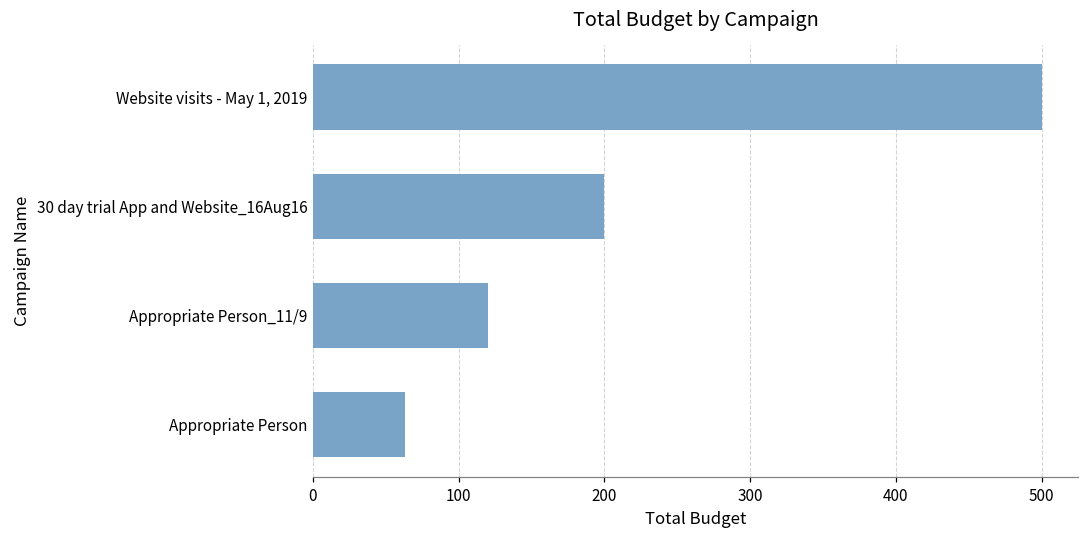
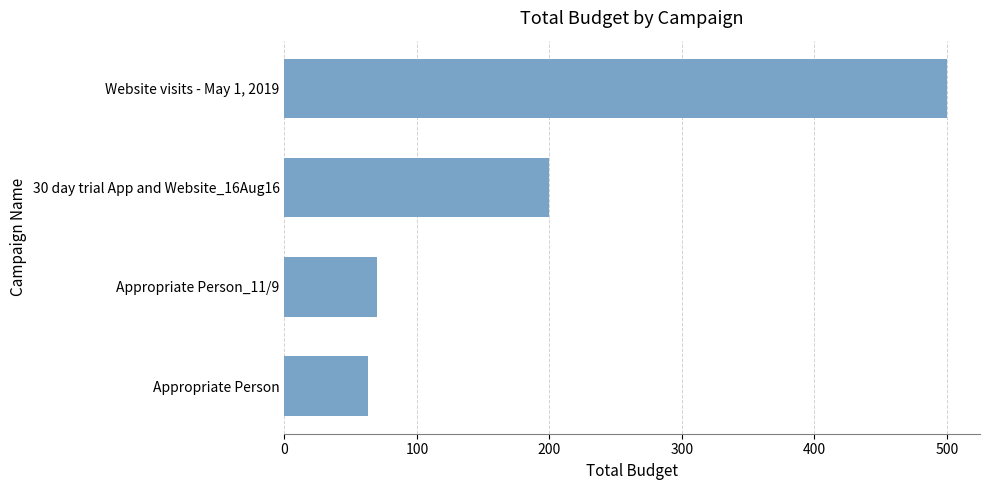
Appropriate Person_11/9: 120 -> 70
